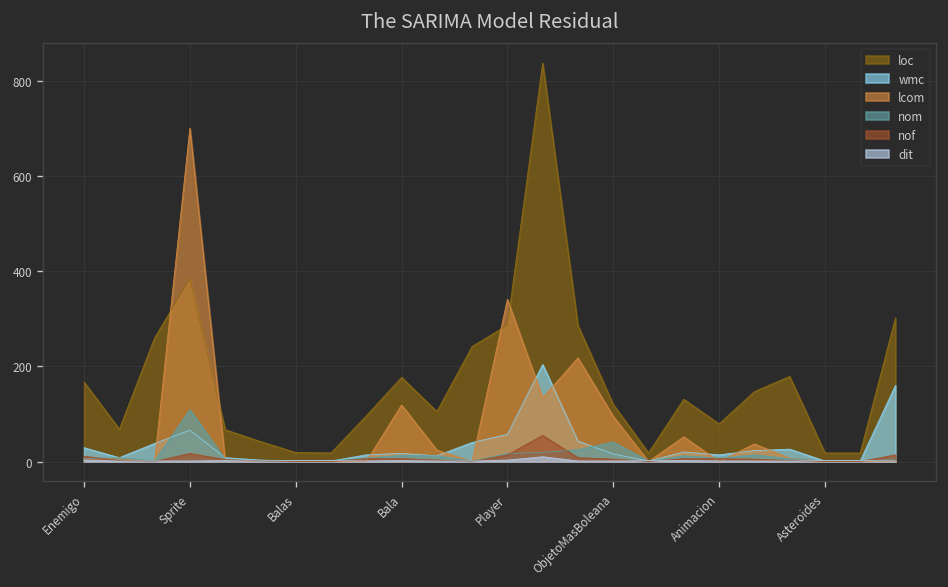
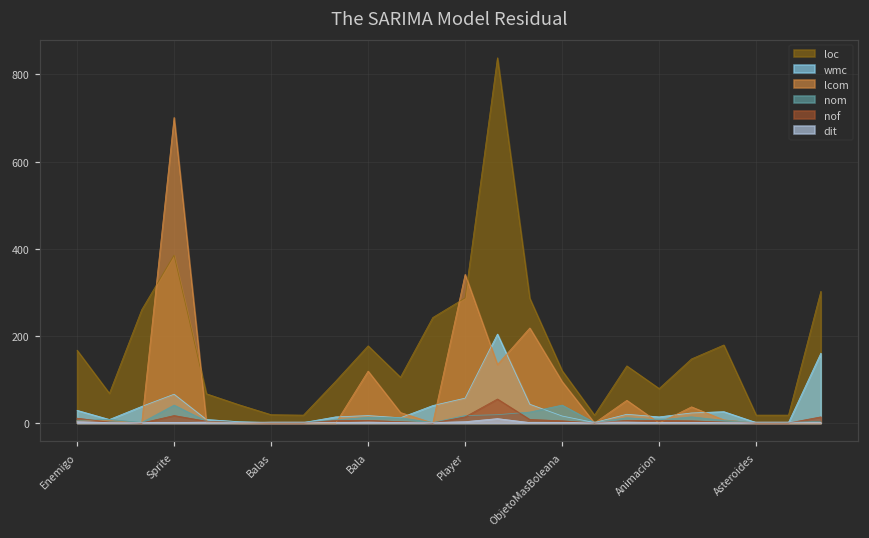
nom, Sprite: 110 -> 40
